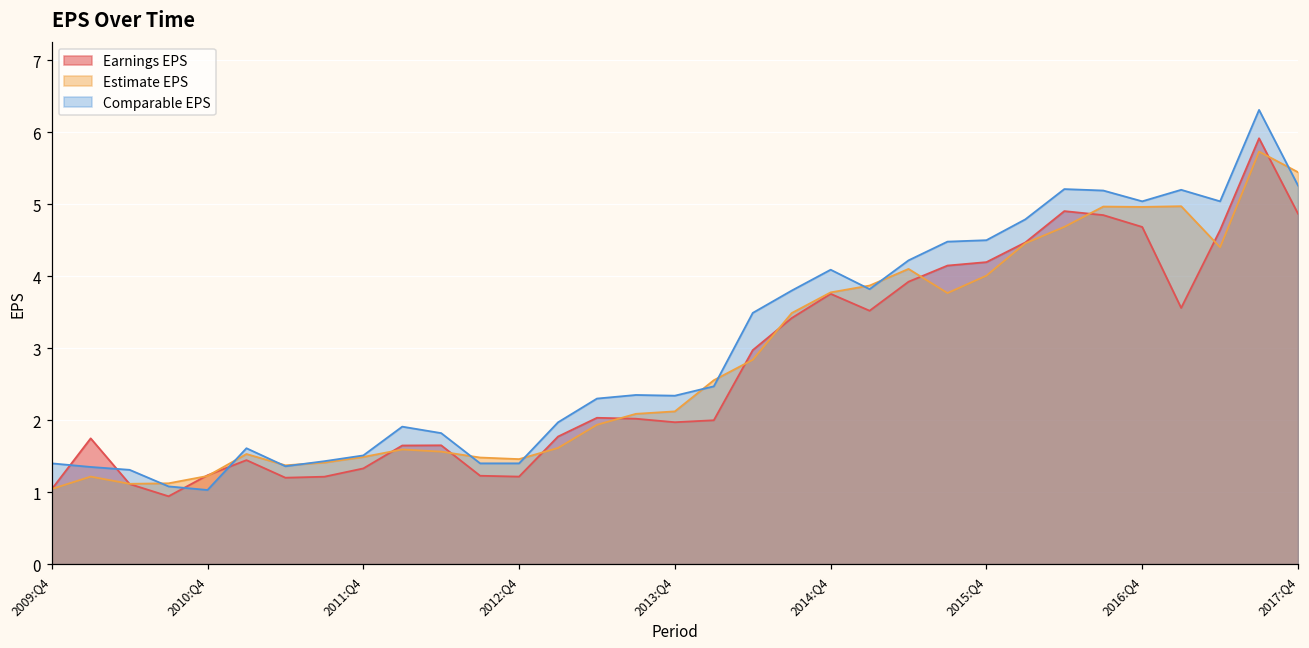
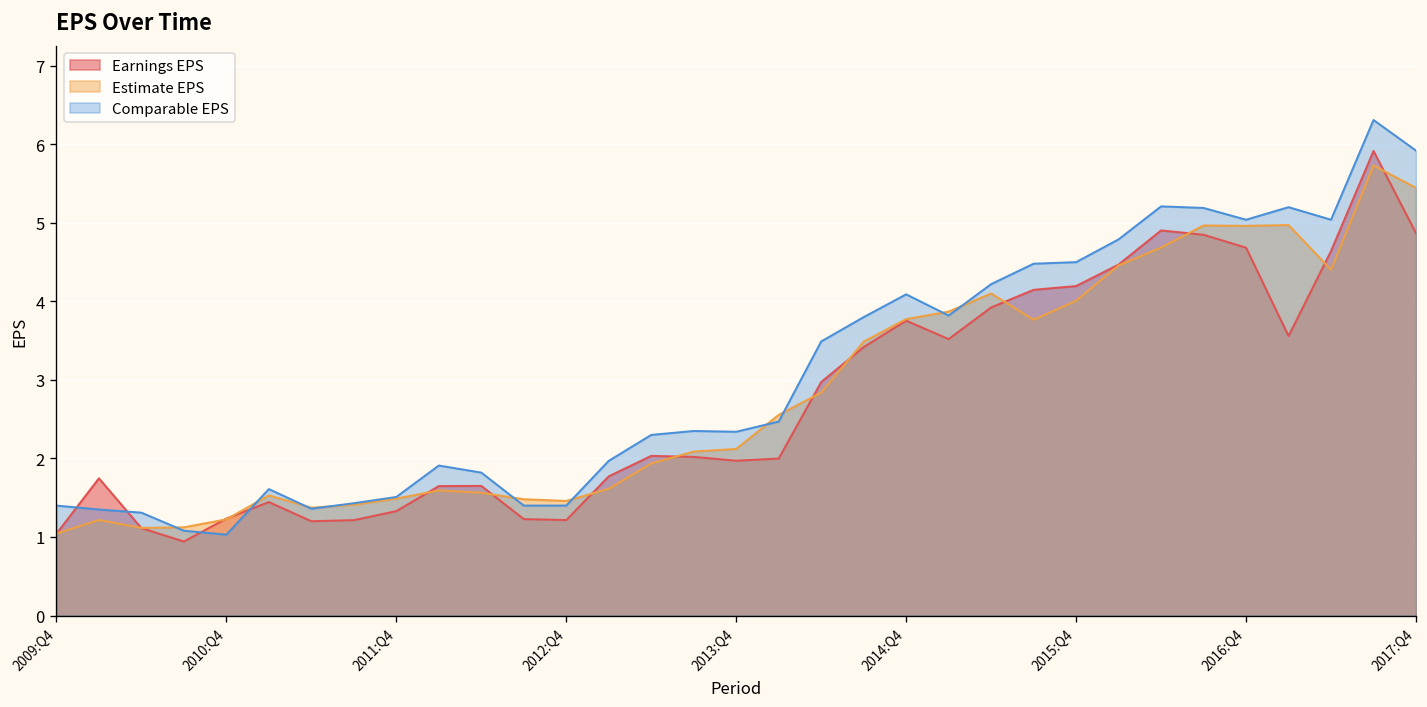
Comparable EPS, 2017:Q4: 5.3 -> 5.9
